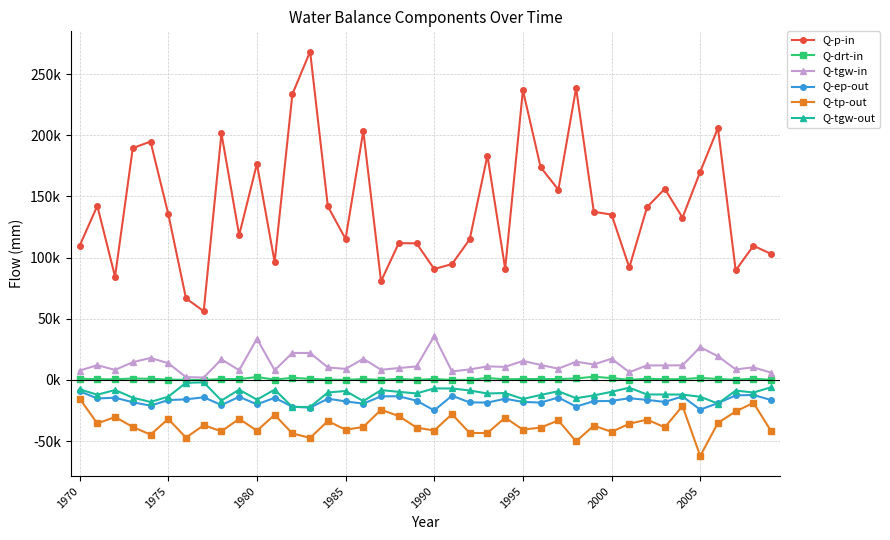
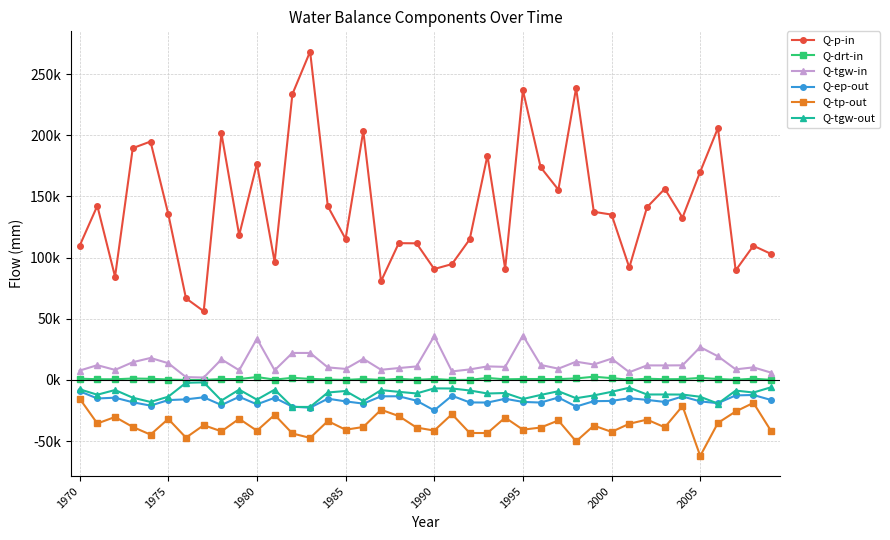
Q-tgw-in, 1995: 16000 -> 36000
Q-ep-out, 2005: -24000 -> -18000
